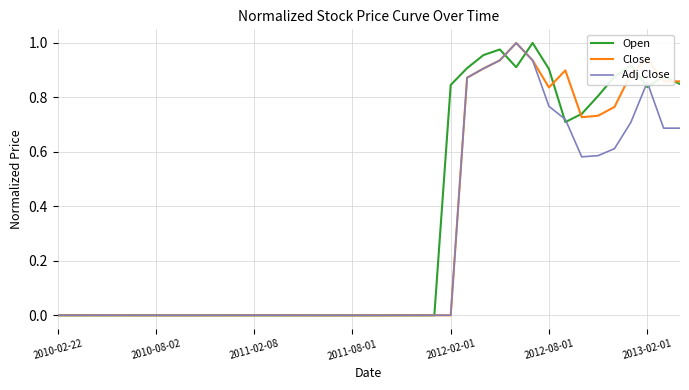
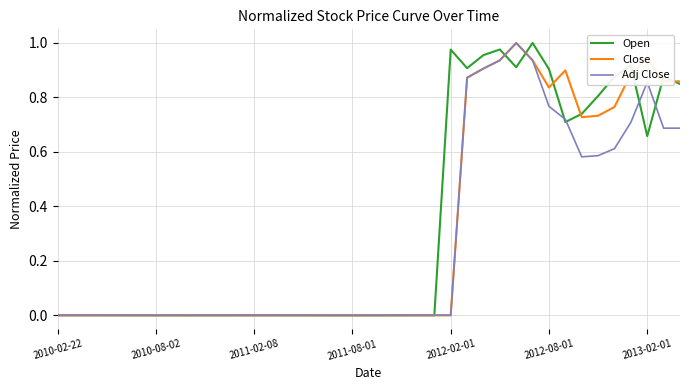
Open, 2012-02-01: 0.85 -> 0.98
Open, 2013-02-01: 0.84 -> 0.66
